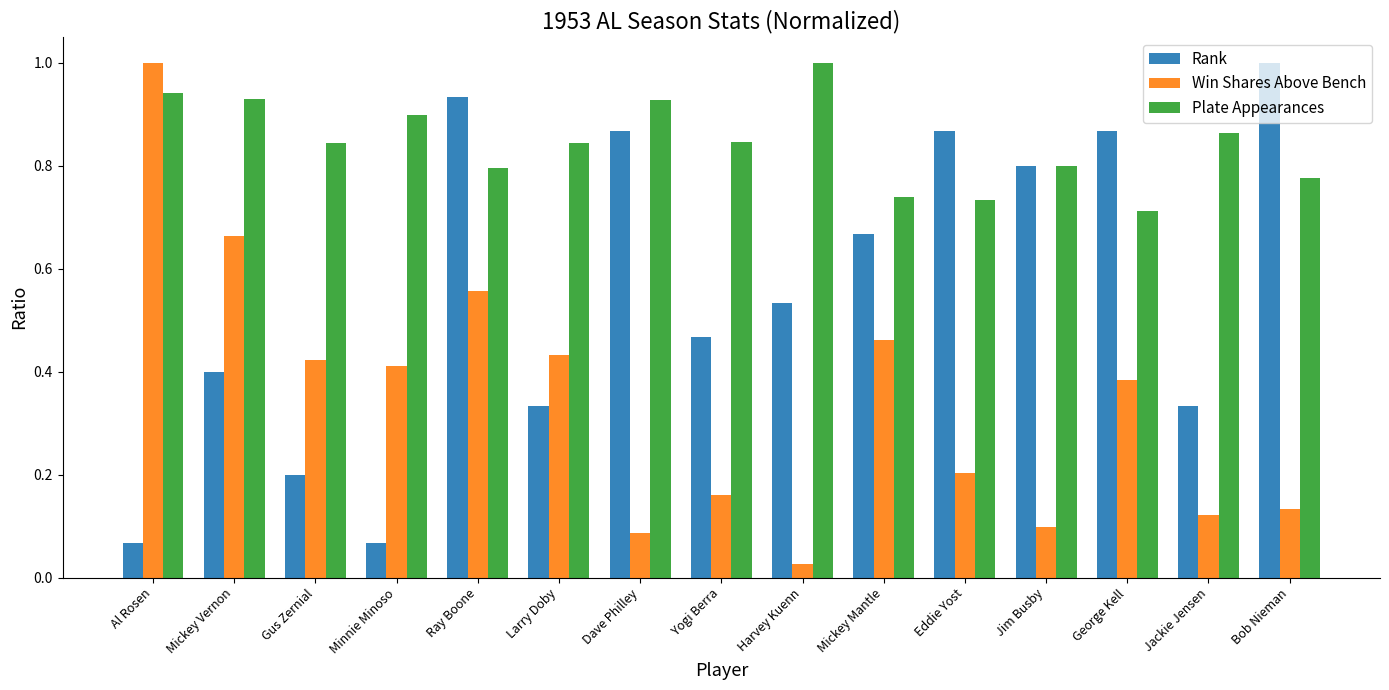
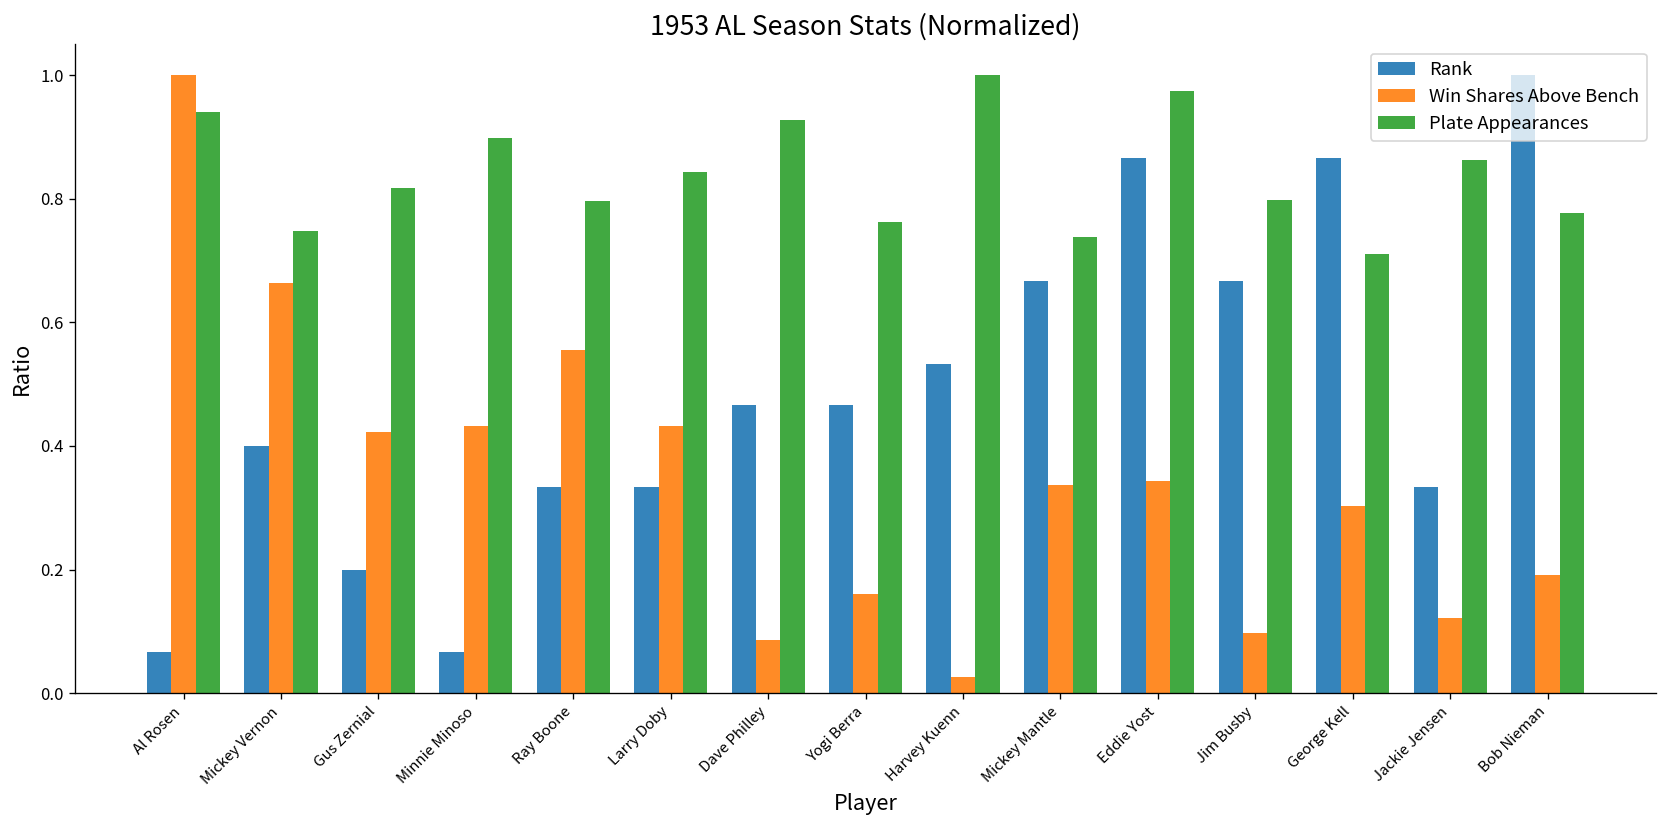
Plate Appearances, Mickey Vernon: 0.93 -> 0.75
Plate Appearances, Gus Zernial: 0.84 -> 0.82
Win Shares Above Bench, Minnie Minoso: 0.41 -> 0.43
Rank, Ray Boone: 0.93 -> 0.33
Rank, Dave Philley: 0.87 -> 0.47
Plate Appearances, Yogi Berra: 0.85 -> 0.76
Win Shares Above Bench, Mickey Mantle: 0.46 -> 0.34
Win Shares Above Bench, Eddie Yost: 0.20 -> 0.34
Plate Appearances, Eddie Yost: 0.73 -> 0.98
Rank, Jim Busby: 0.80 -> 0.67
Win Shares Above Bench, George Kell: 0.38 -> 0.30
Win Shares Above Bench, Bob Nieman: 0.13 -> 0.19
